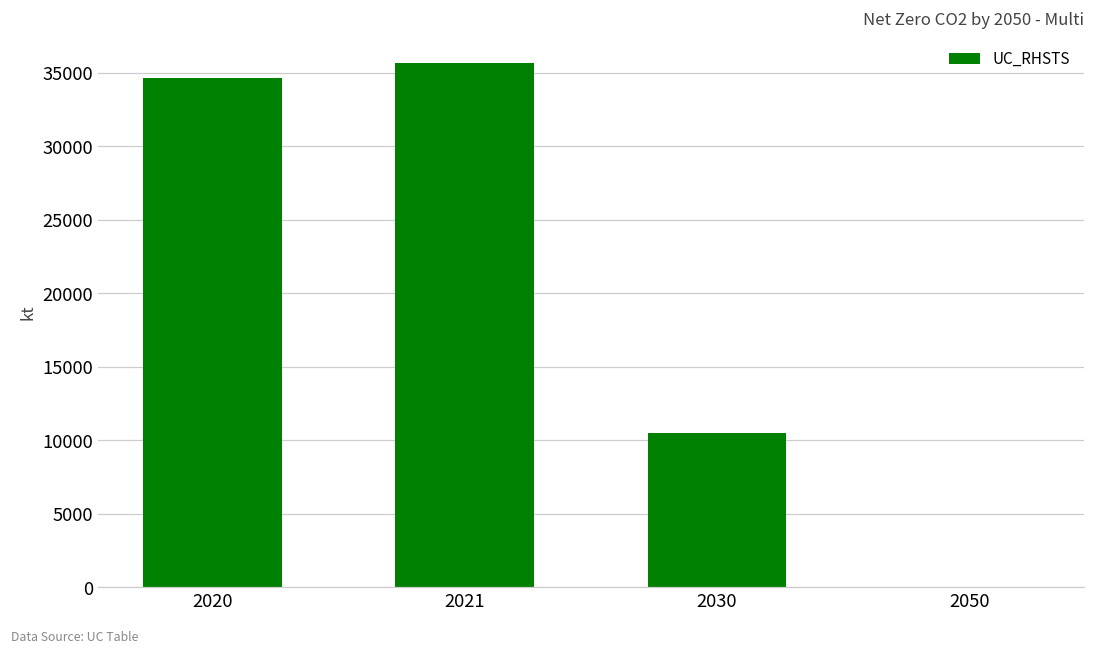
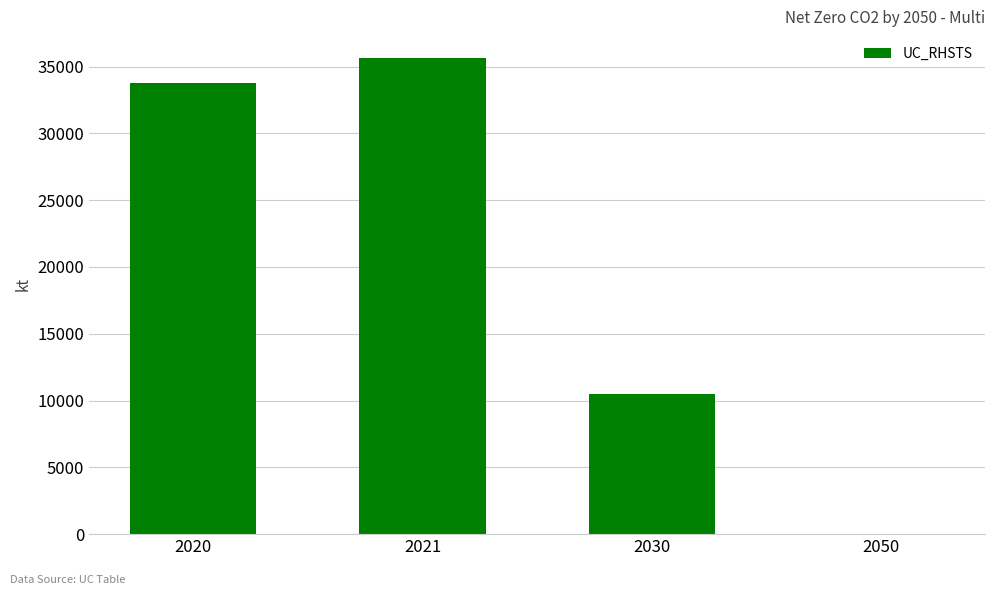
2020: 34600 -> 33800
